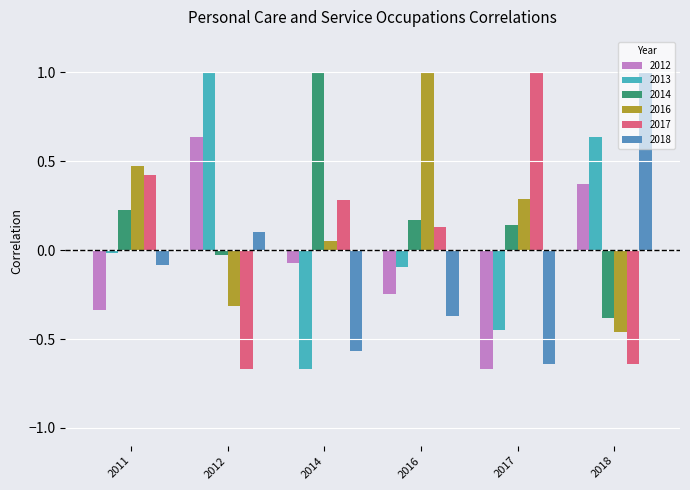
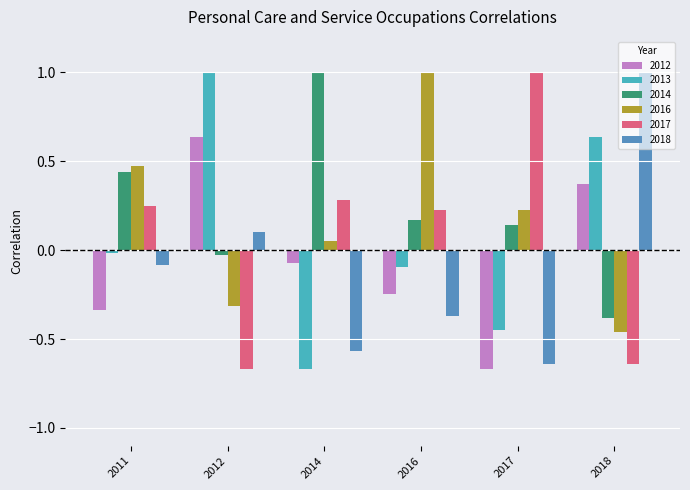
2014, 2011: 0.23 -> 0.44
2017, 2011: 0.42 -> 0.25
2017, 2016: 0.13 -> 0.22
2016, 2017: 0.29 -> 0.22
